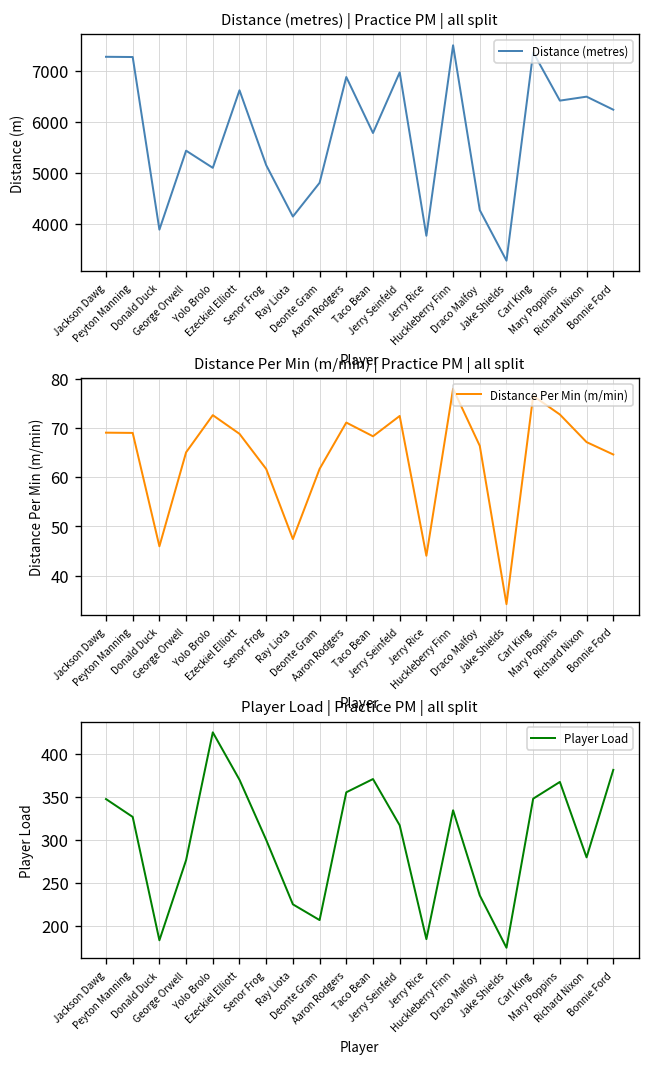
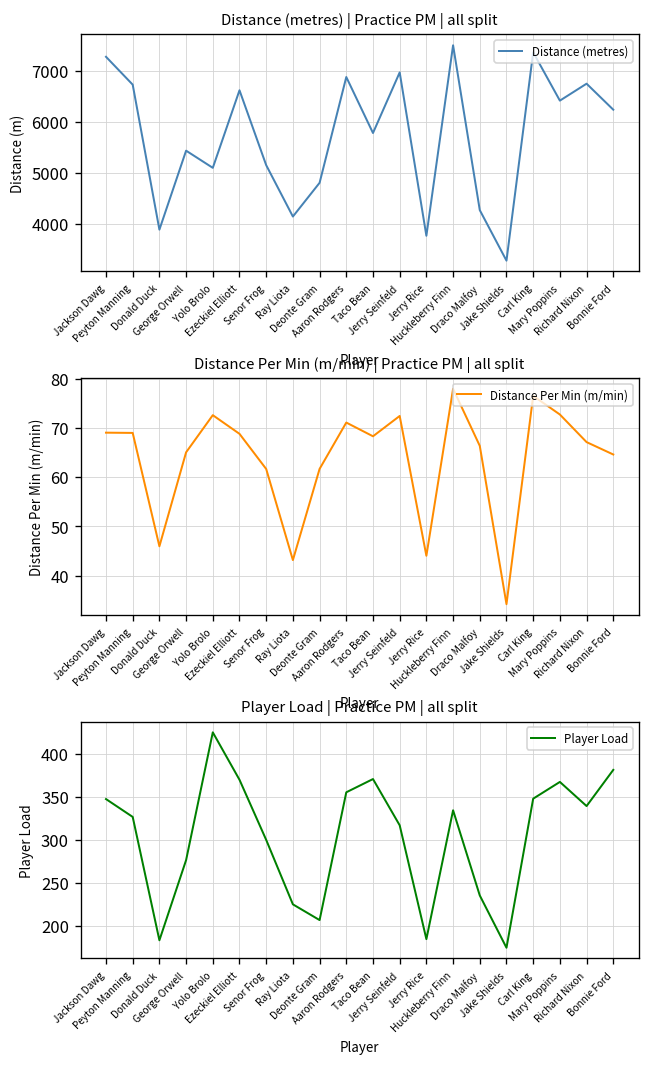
Distance (metres) | Practice PM | all split, Peyton Manning: 7300 -> 6700
Distance (metres) | Practice PM | all split, Richard Nixon: 6500 -> 6700
Distance Per Min (m/min) | Practice PM | all split, Ray Liota: 47 -> 43
Player Load | Practice PM | all split, Richard Nixon: 280 -> 340
